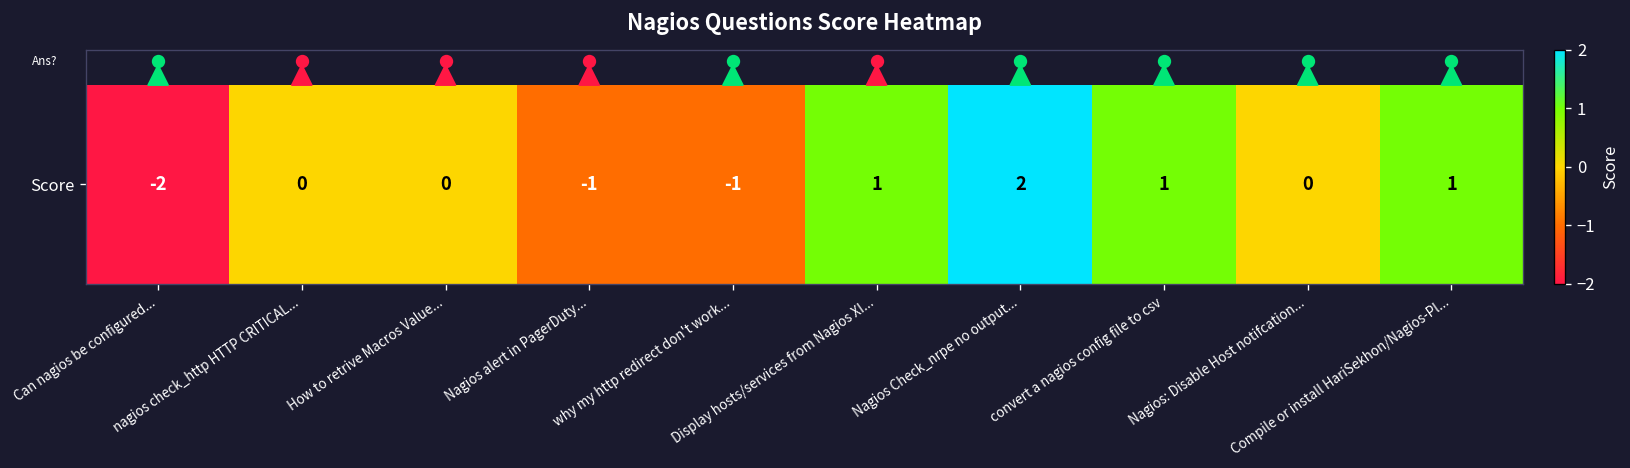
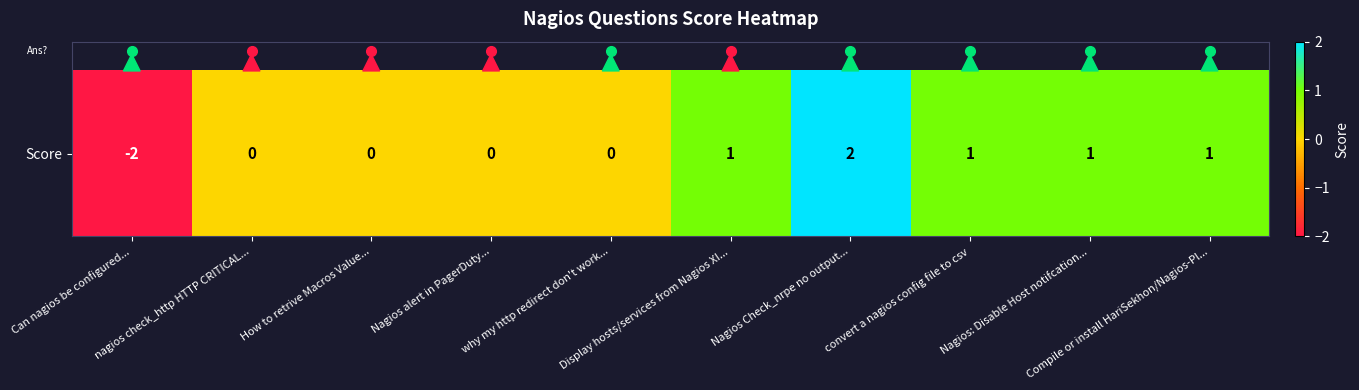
Score, Nagios alert in PagerDuty...: -1 -> 0
Score, why my http redirect don't work...: -1 -> 0
Score, Nagios: Disable Host notifcation...: 0 -> 1
